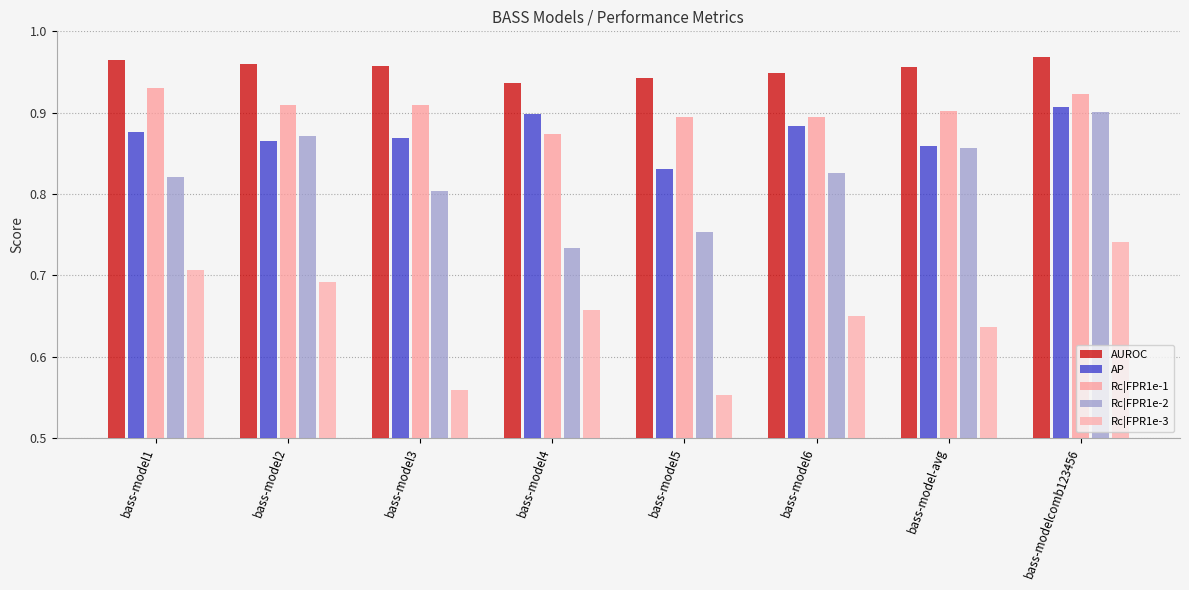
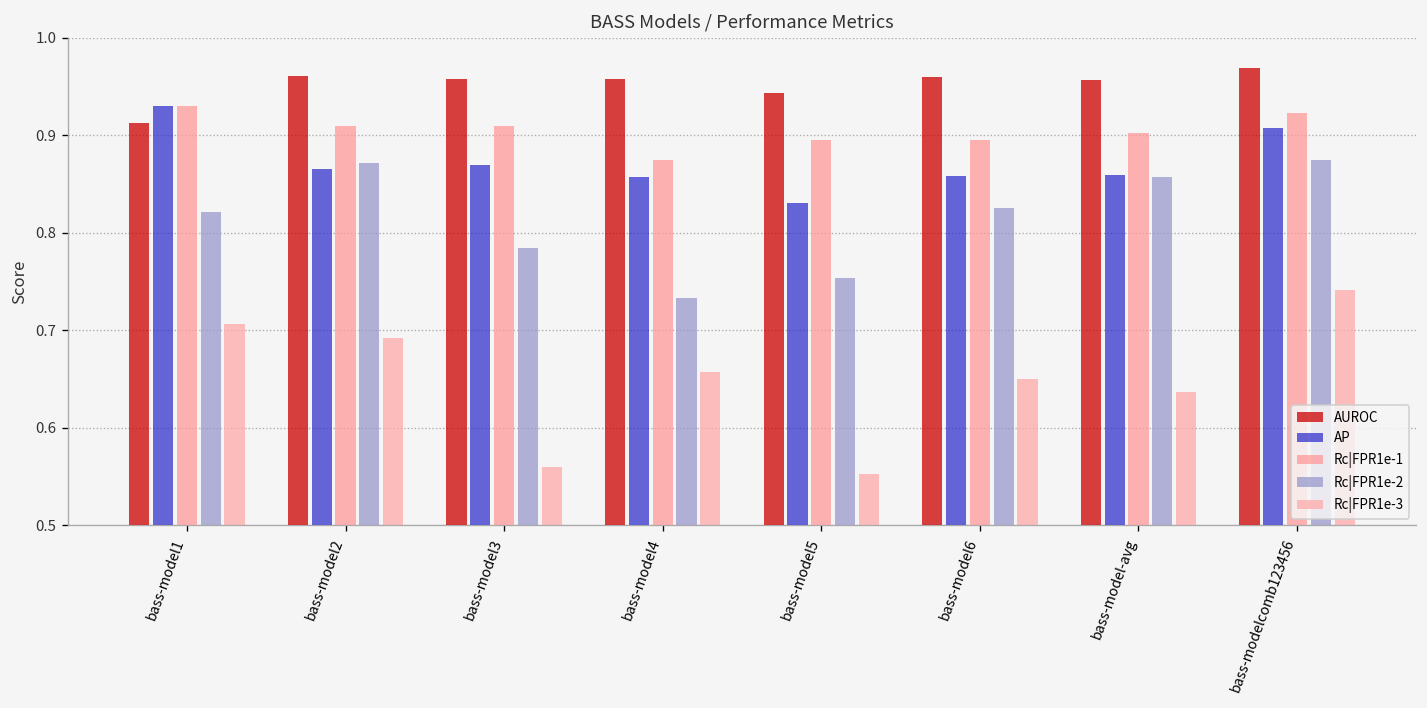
AUROC, bass-model1: 0.97 -> 0.91
AP, bass-model1: 0.88 -> 0.93
Rc|FPR1e-2, bass-model3: 0.80 -> 0.78
AUROC, bass-model4: 0.94 -> 0.96
AP, bass-model4: 0.90 -> 0.86
AUROC, bass-model6: 0.95 -> 0.96
AP, bass-model6: 0.88 -> 0.86
Rc|FPR1e-2, bass-modelcomb123456: 0.90 -> 0.87
